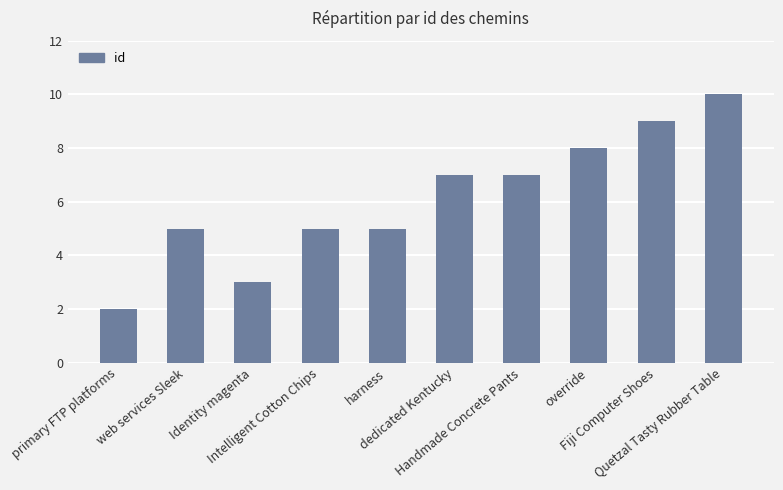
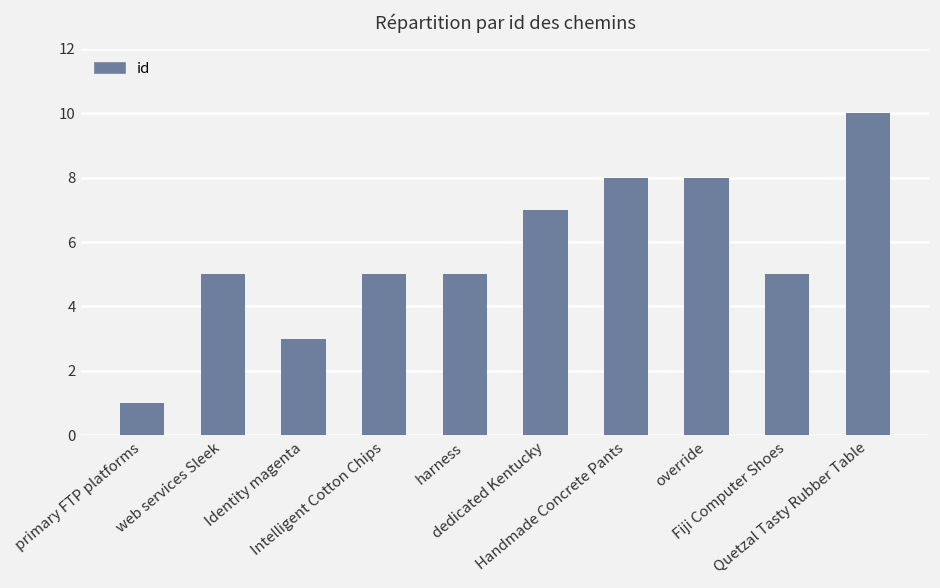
primary FTP platforms: 2 -> 1
Handmade Concrete Pants: 7 -> 8
Fiji Computer Shoes: 9 -> 5
